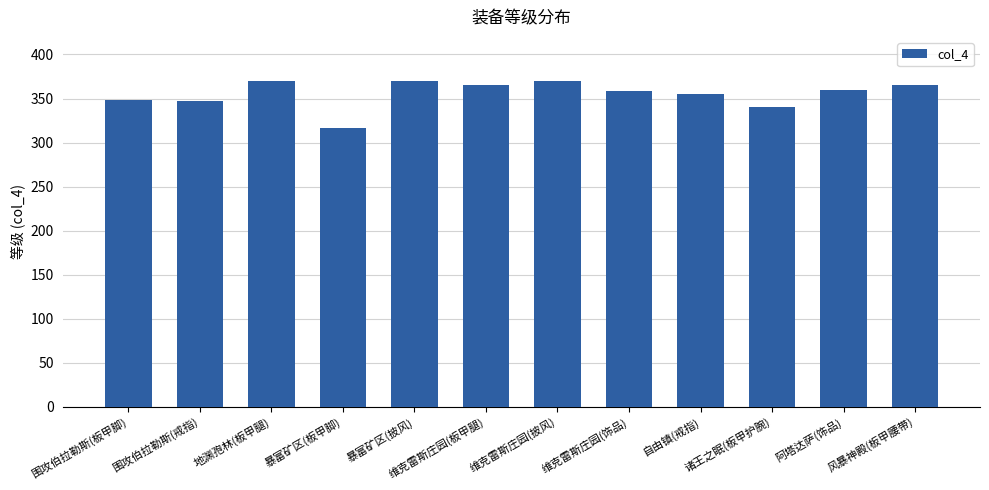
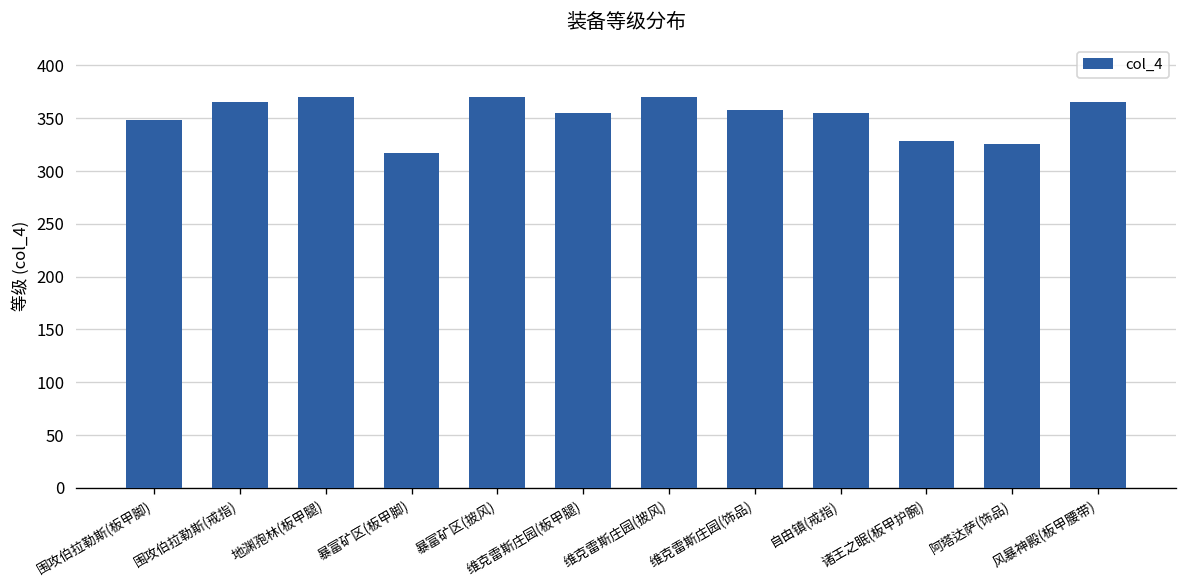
围攻伯拉勒斯(戒指): 350 -> 370
维克雷斯庄园(板甲腿): 370 -> 360
诸王之眠(板甲护腕): 340 -> 330
阿塔达萨(饰品): 360 -> 330
